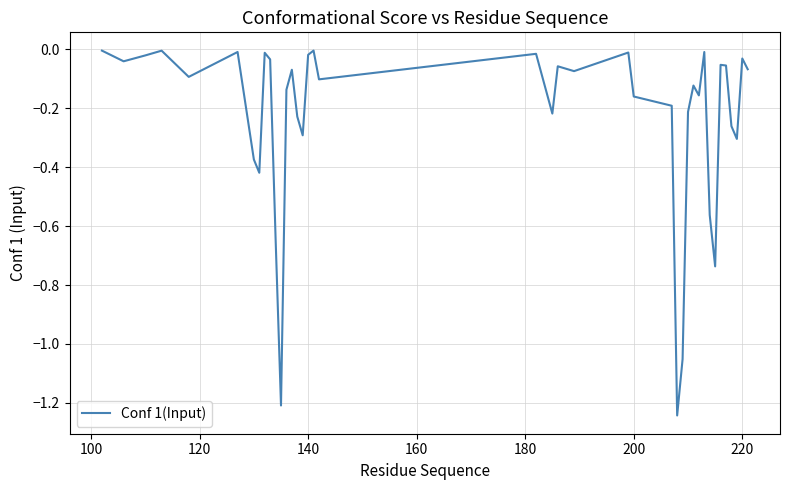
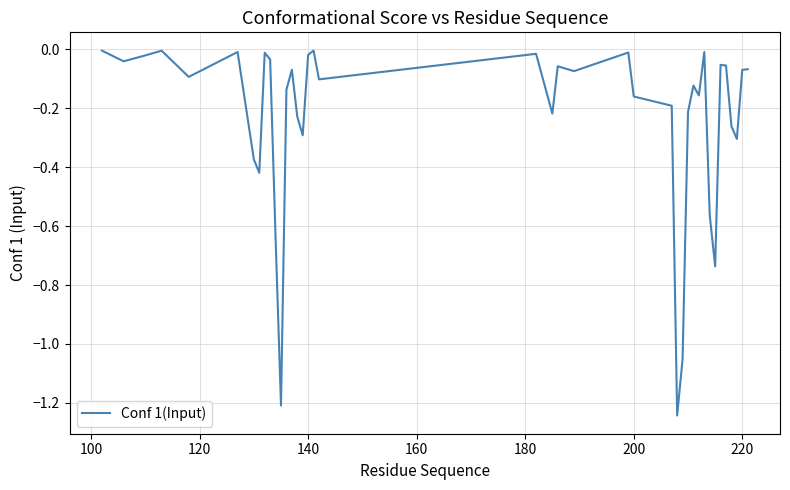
220: -0.03 -> -0.07
